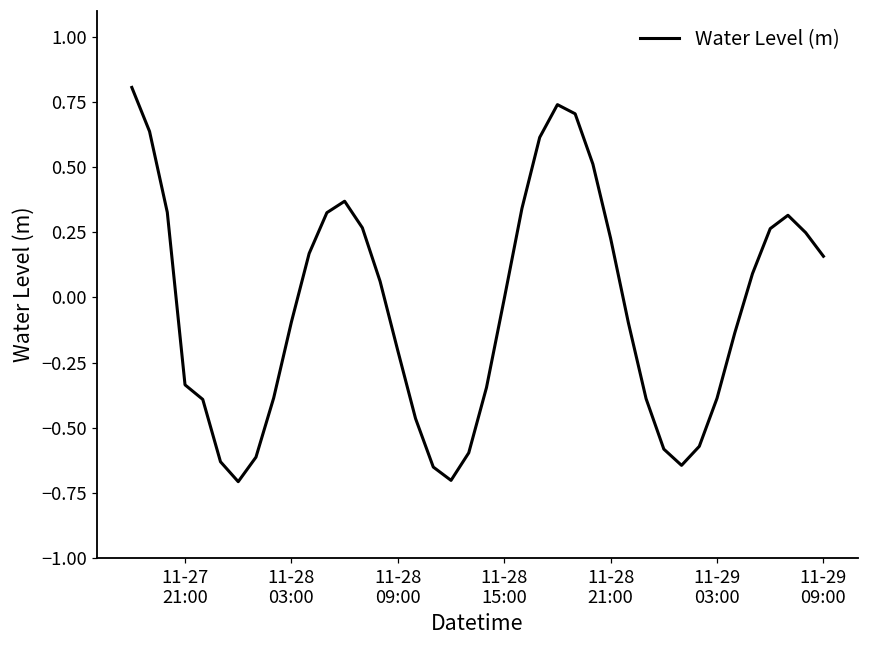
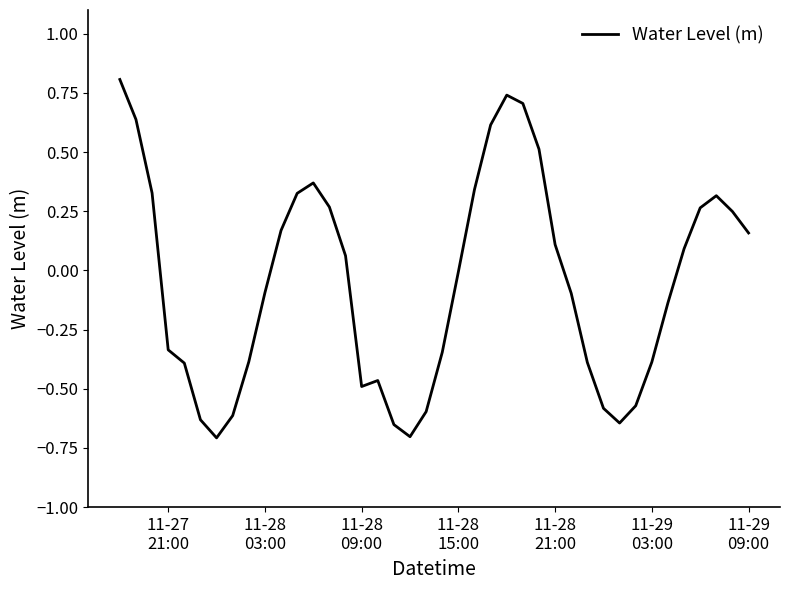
11-28 09:00: -0.20 -> -0.49
11-28 21:00: 0.23 -> 0.11
